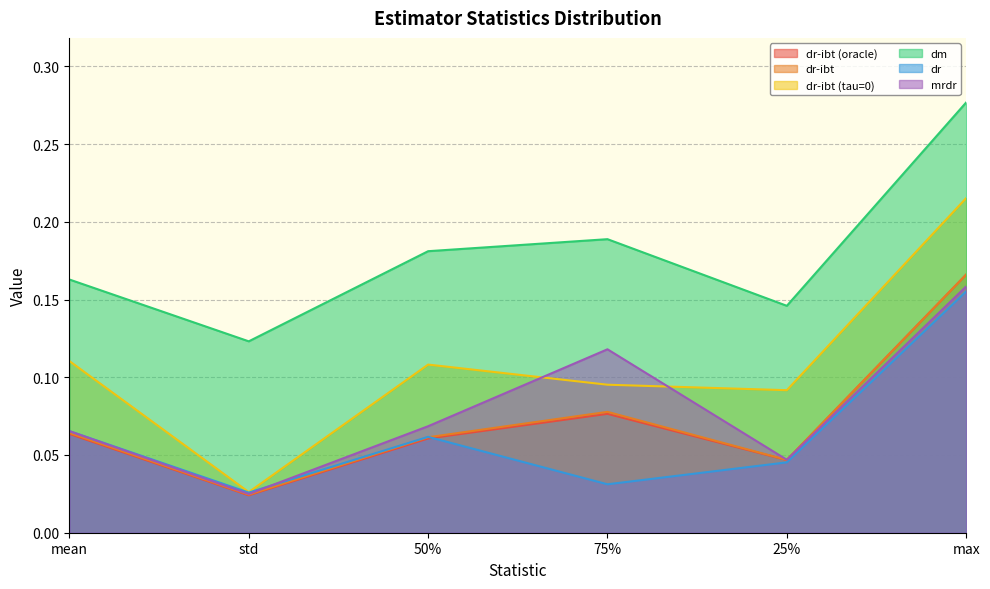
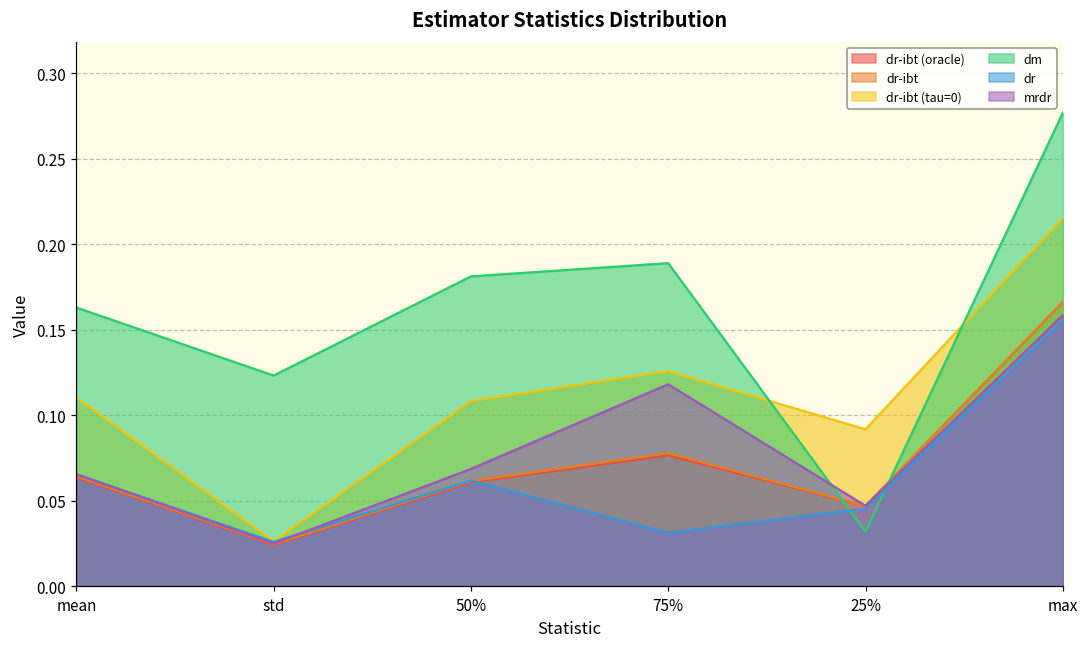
Estimator Statistics Distribution, dr-ibt (tau=0), 75%: 0.095 -> 0.126
Estimator Statistics Distribution, dm, 25%: 0.146 -> 0.032
